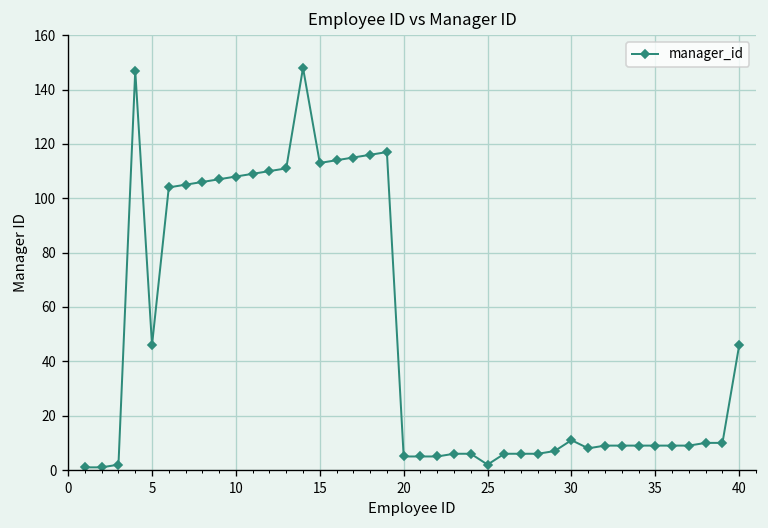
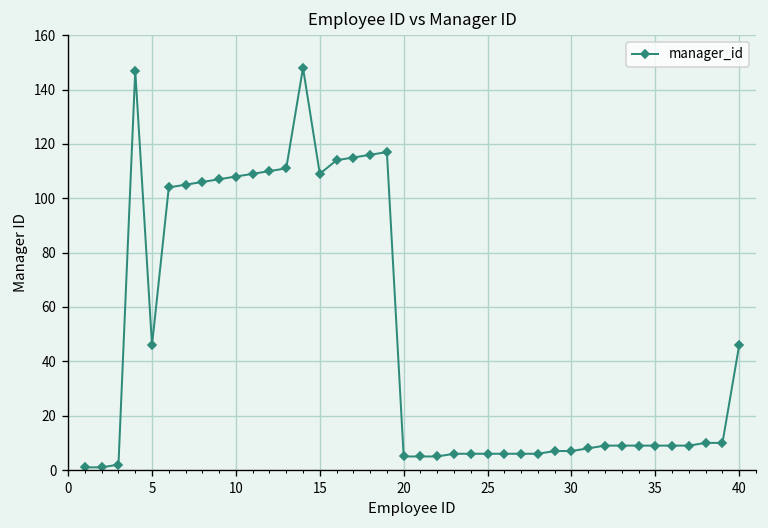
15: 113 -> 109
25: 2 -> 6
30: 11 -> 7
